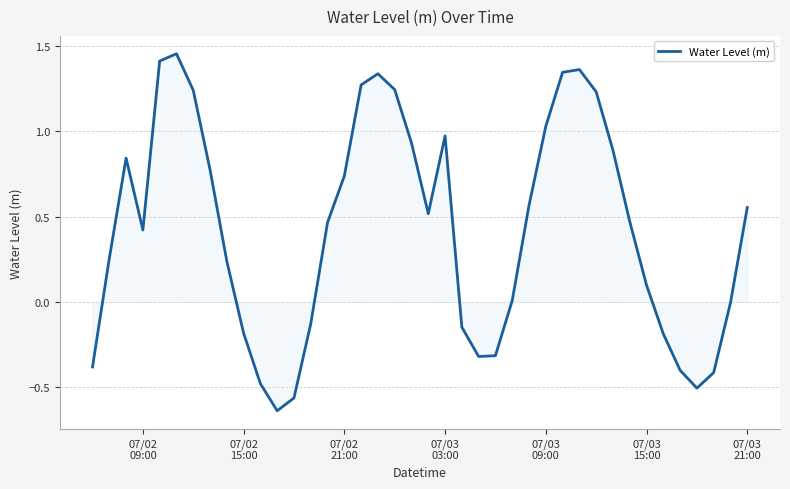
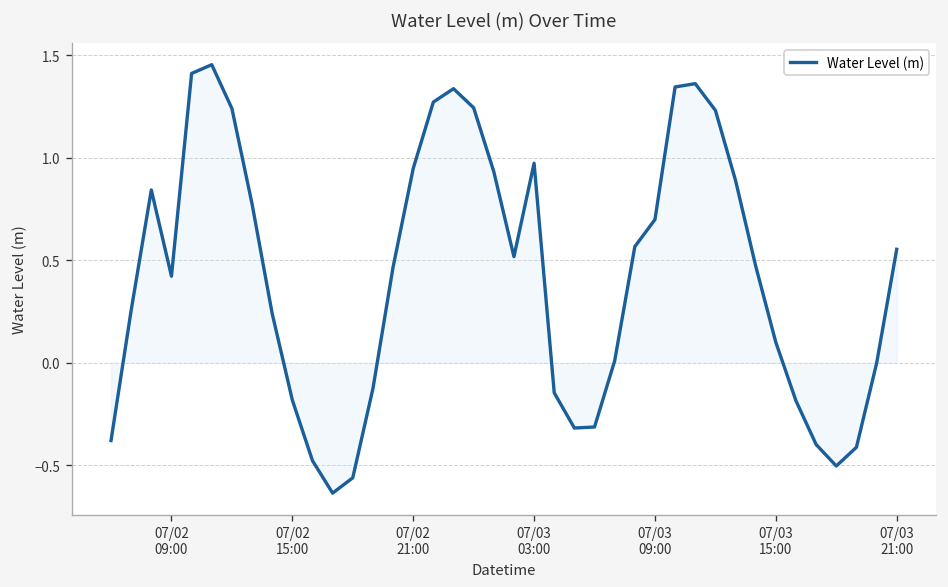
Water Level (m), 07/02 21:00: 0.74 -> 0.95
Water Level (m), 07/03 09:00: 1.03 -> 0.70
